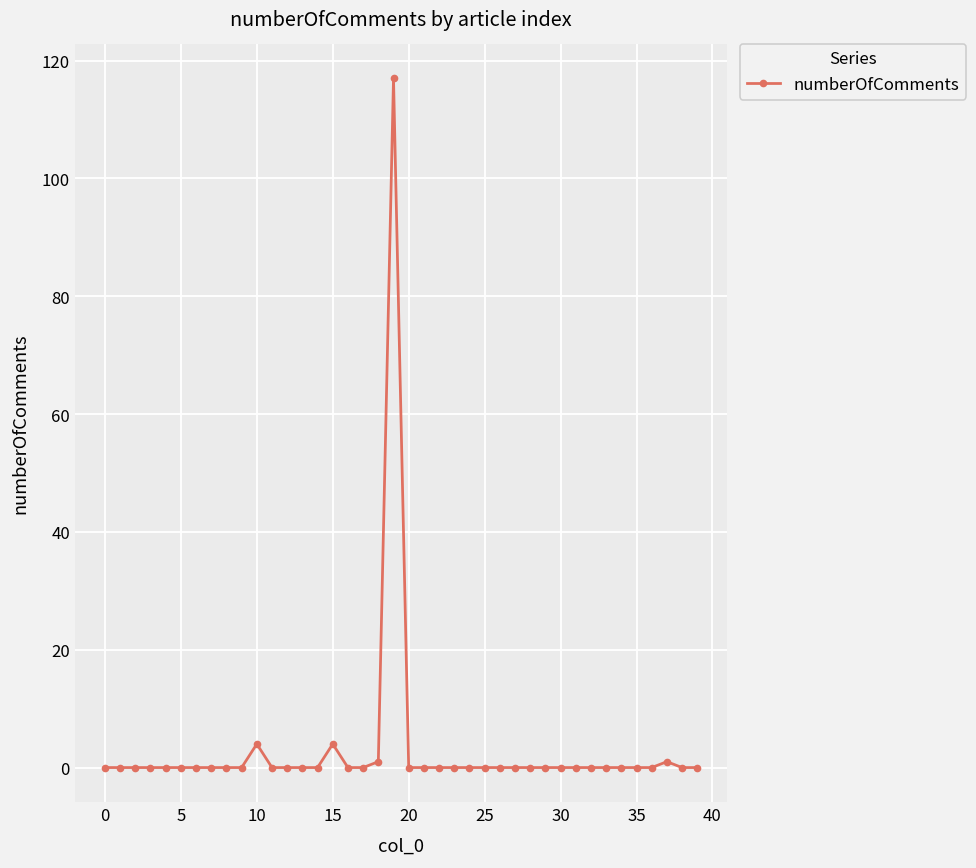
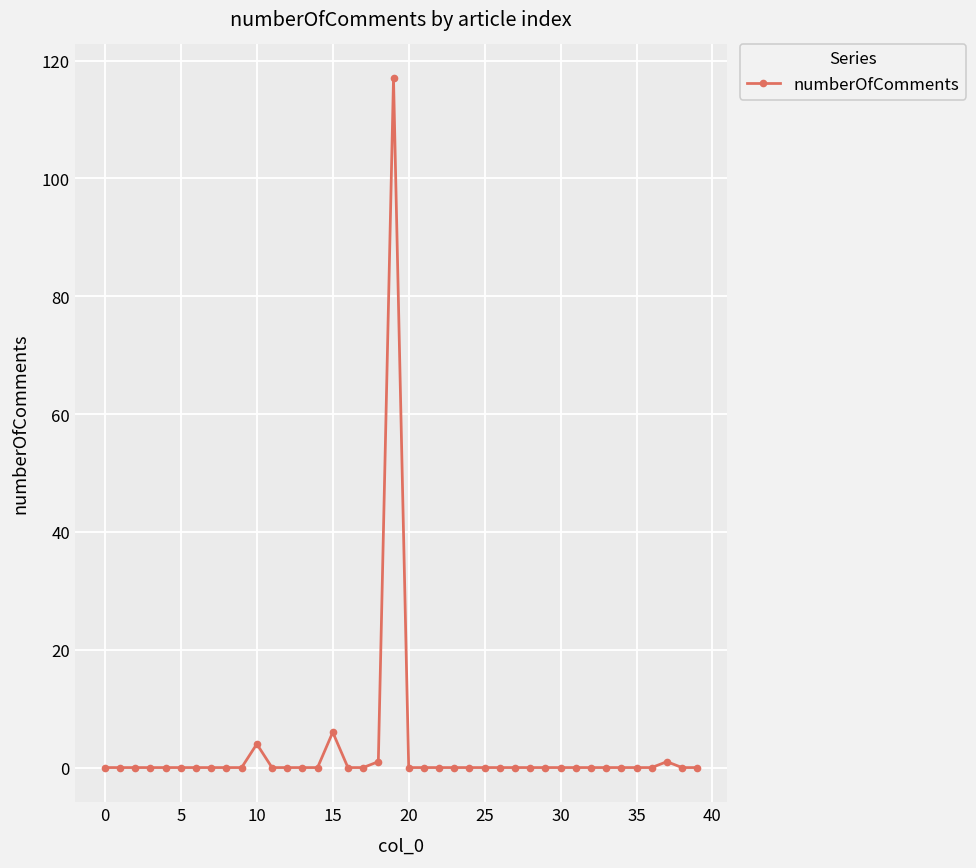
15: 4 -> 6
